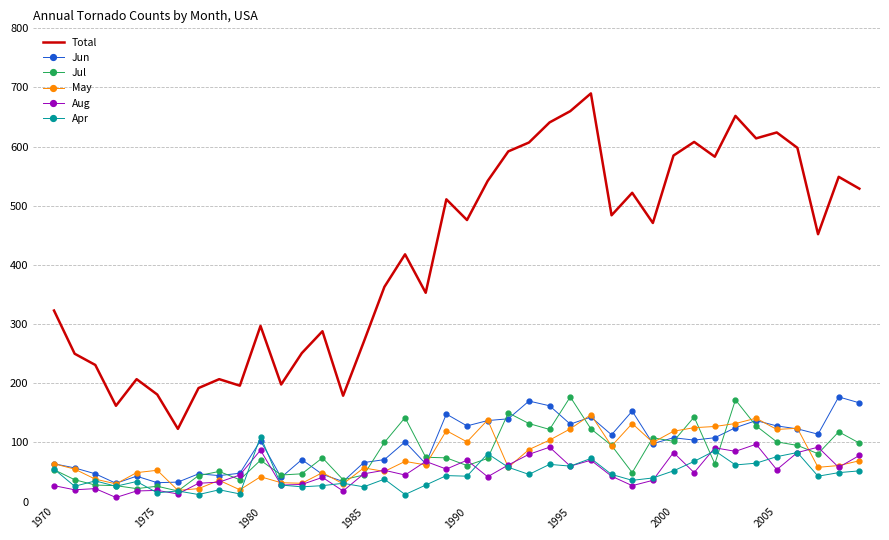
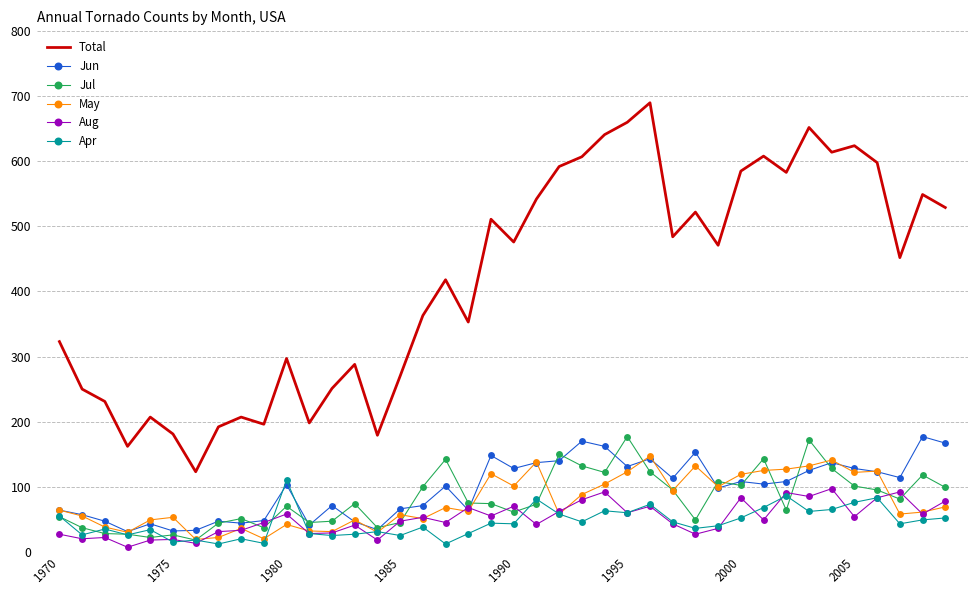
Aug, 1980: 90 -> 60
